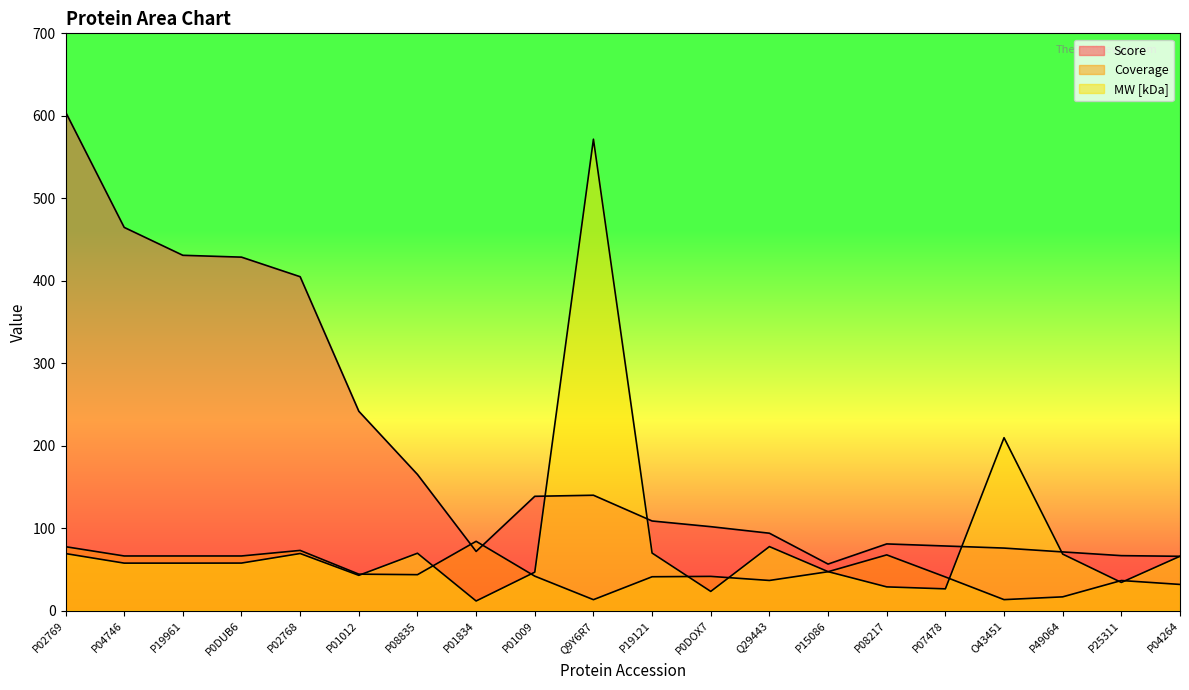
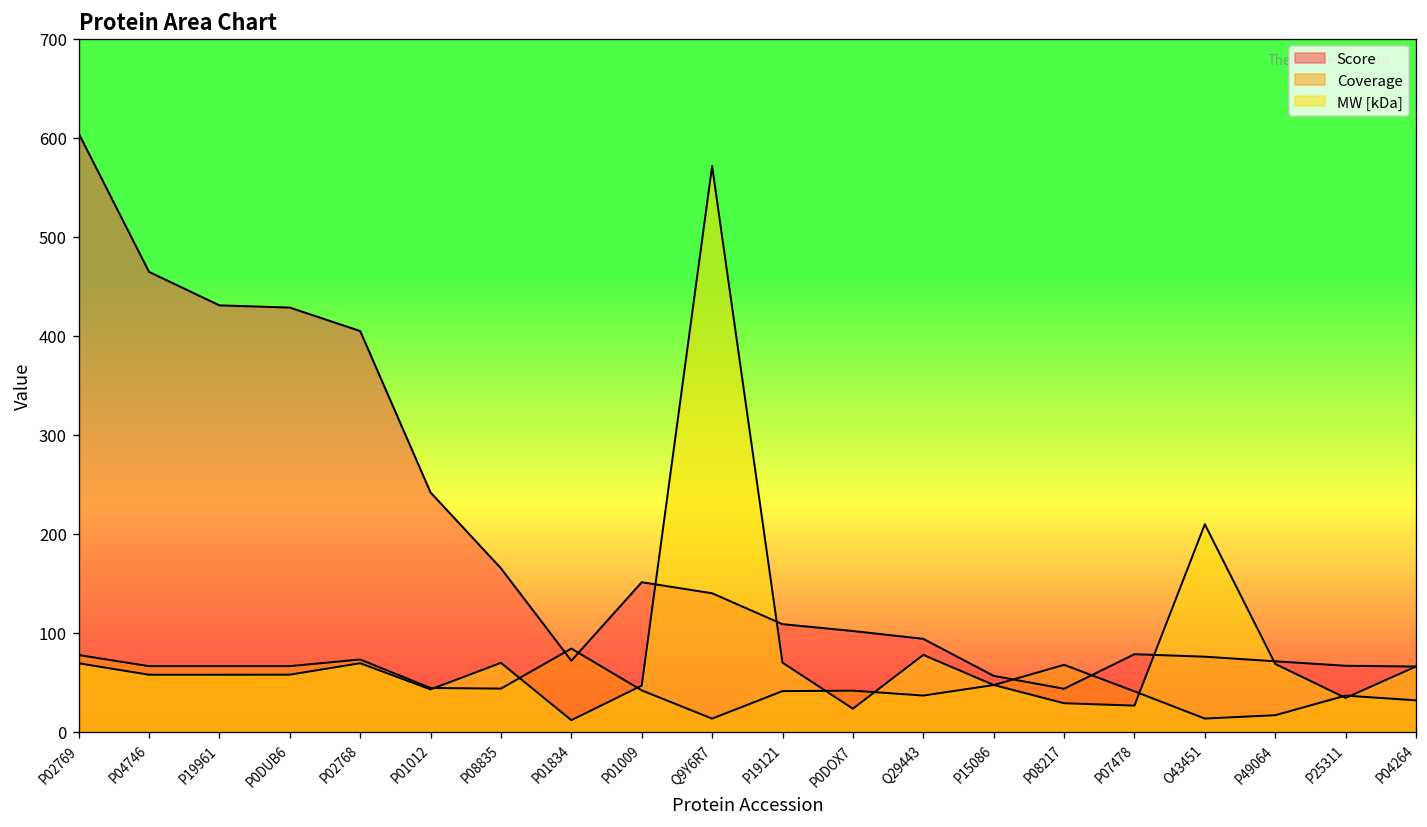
Score, P01009: 140 -> 150
Score, P08217: 80 -> 40
